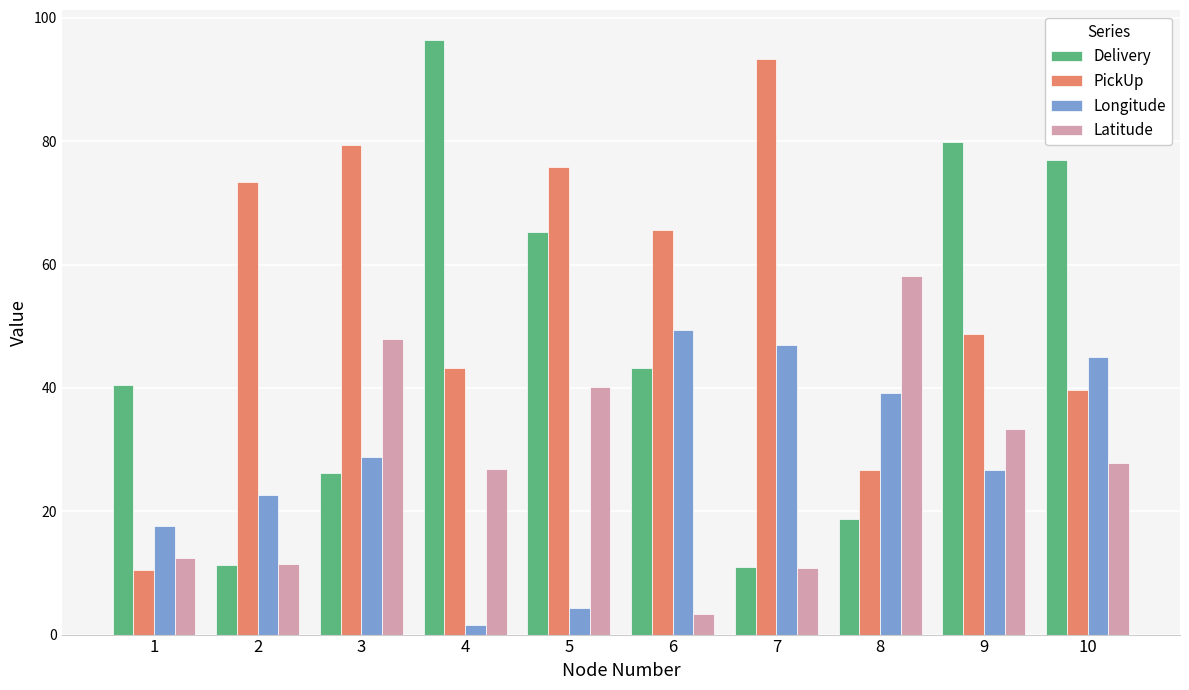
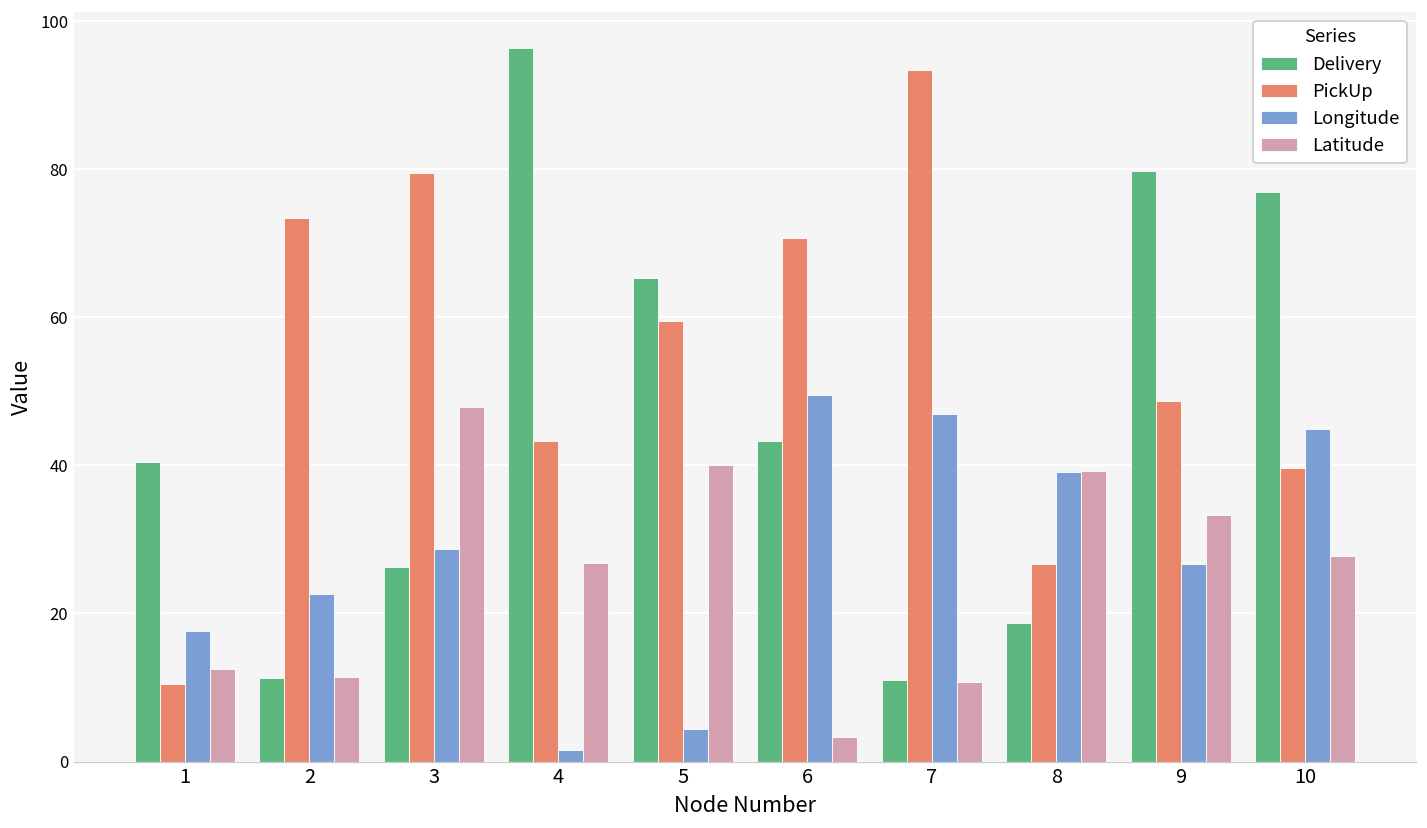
PickUp, 5: 76 -> 60
PickUp, 6: 66 -> 71
Latitude, 8: 58 -> 39
